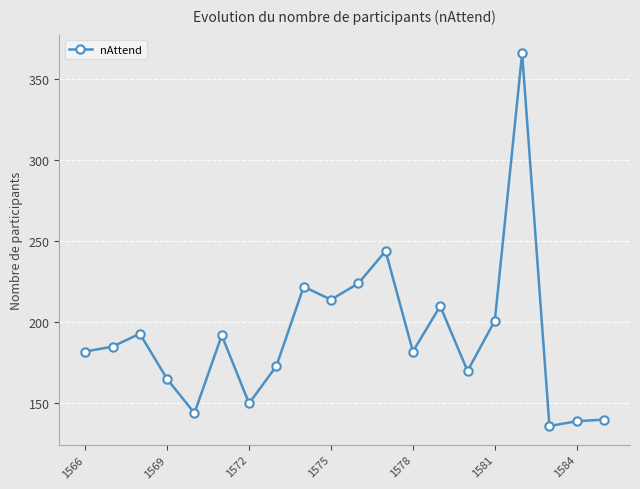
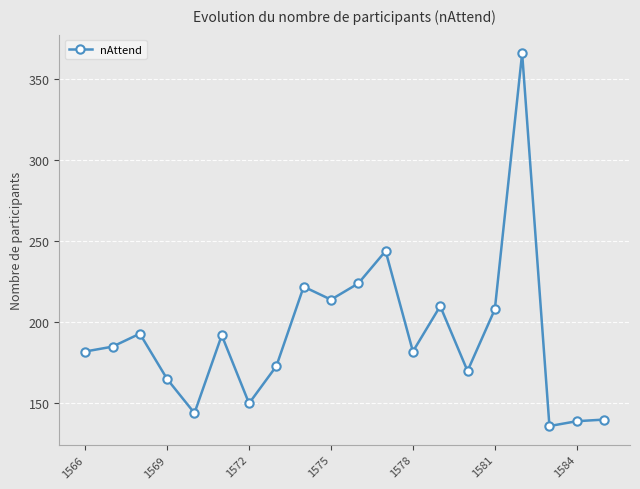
1581: 201 -> 208
